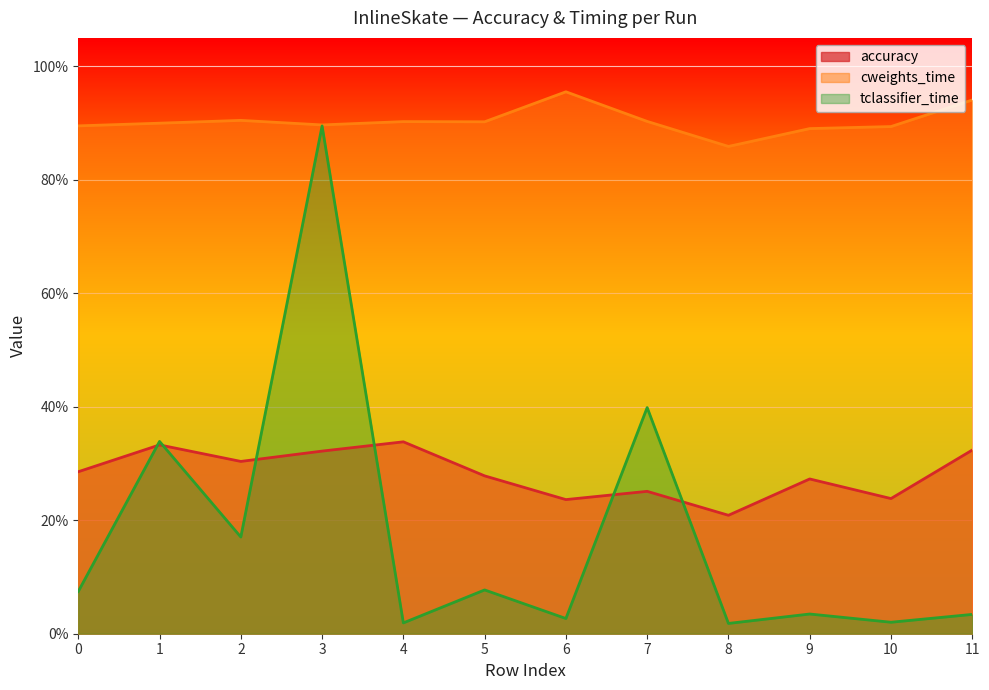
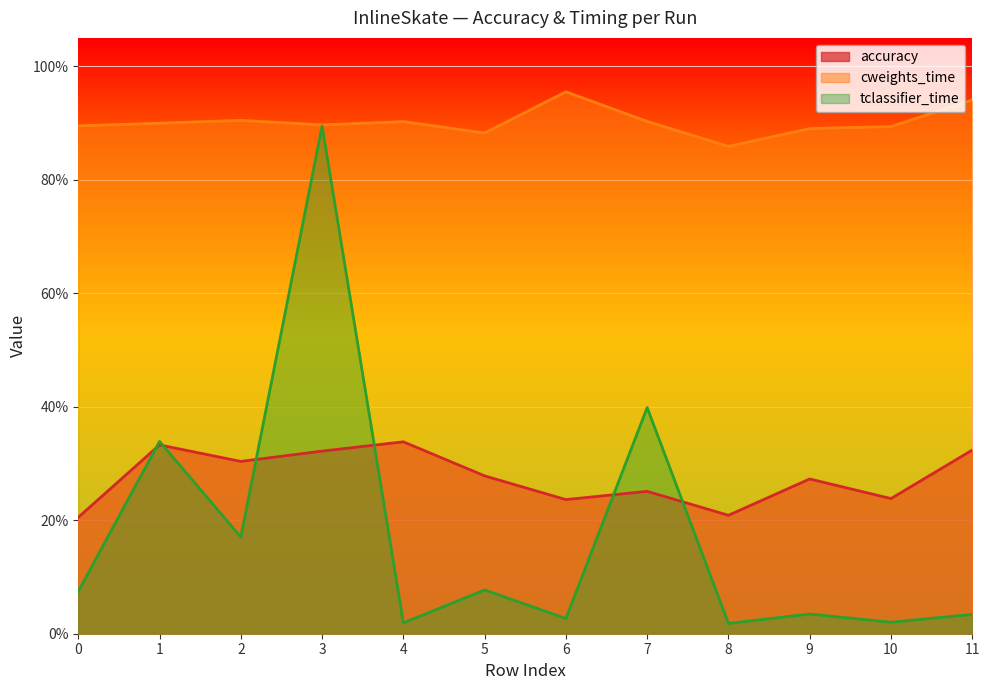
accuracy, 0: 29% -> 21%
cweights_time, 5: 90% -> 88%
